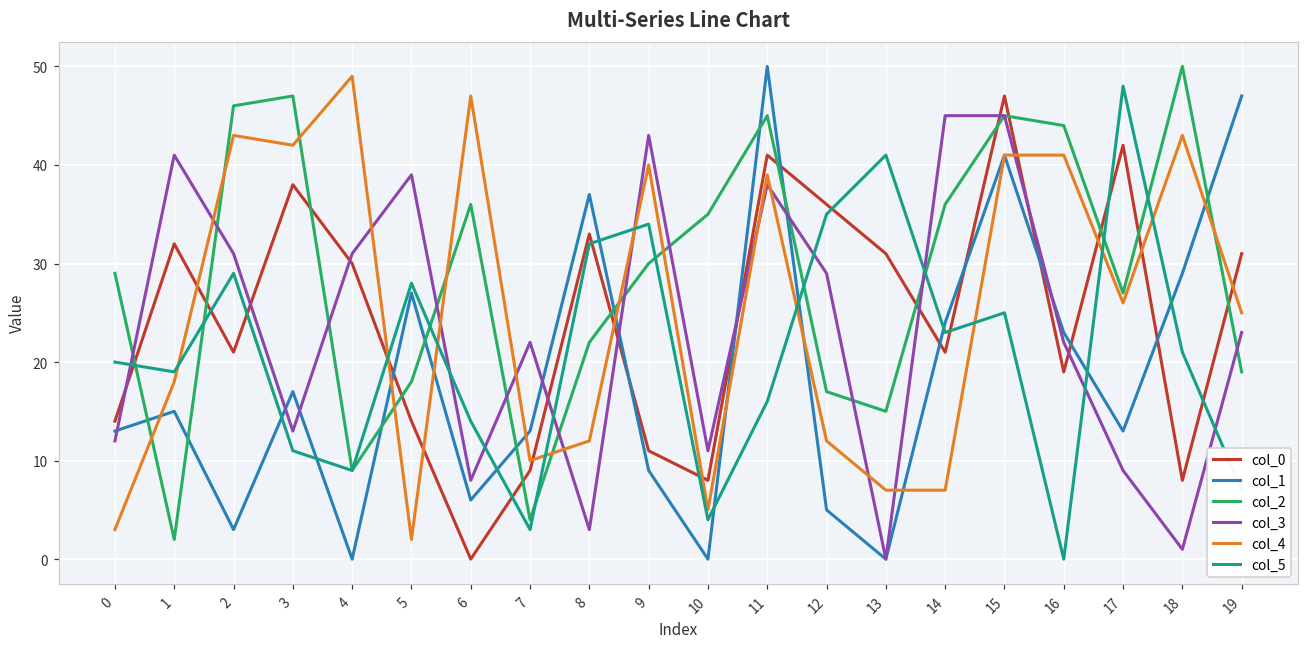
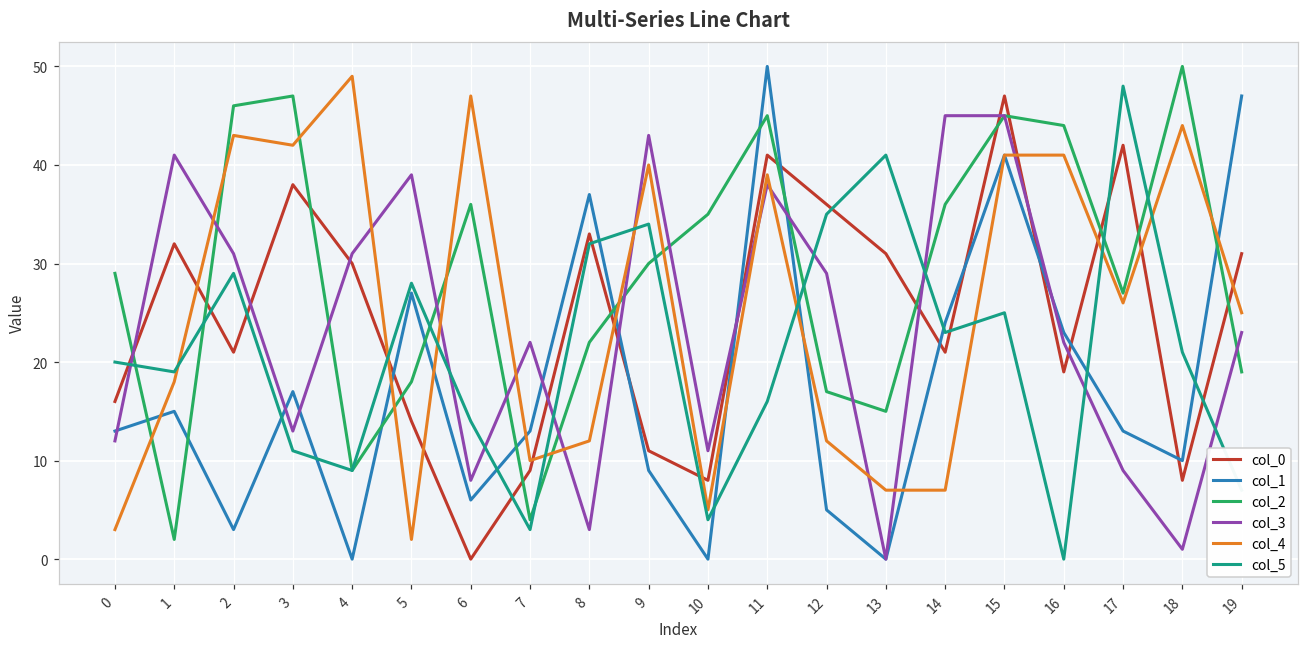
col_0, 0: 14 -> 16
col_1, 18: 29 -> 10
col_4, 18: 43 -> 44
